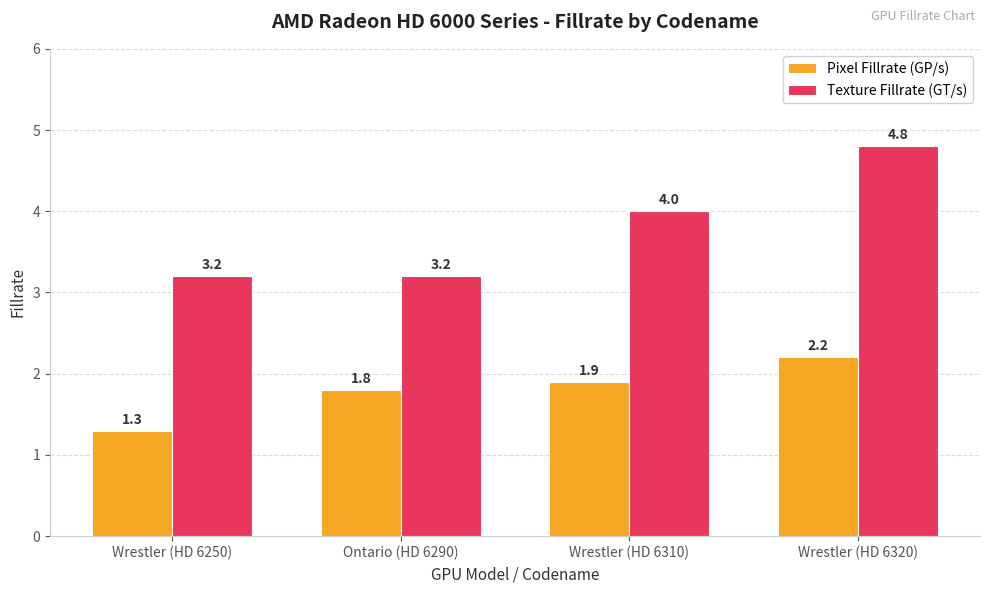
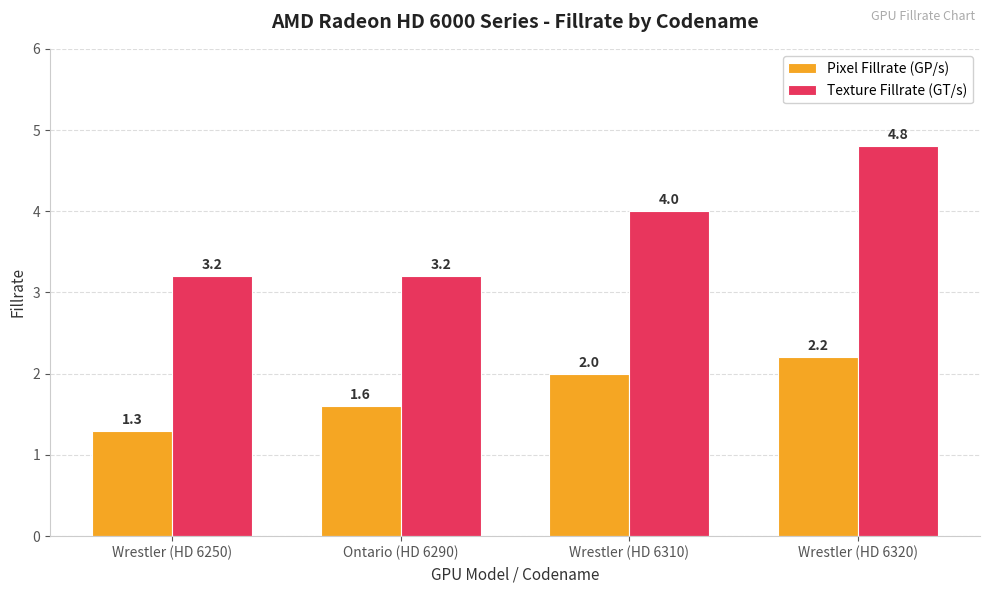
Pixel Fillrate (GP/s), Ontario (HD 6290): 1.8 -> 1.6
Pixel Fillrate (GP/s), Wrestler (HD 6310): 1.9 -> 2.0
